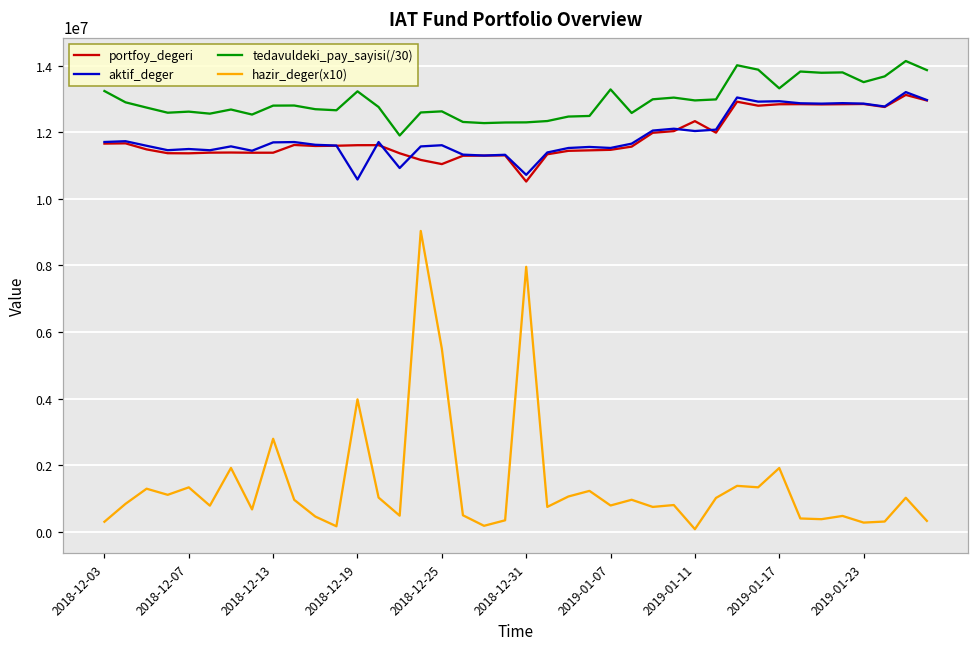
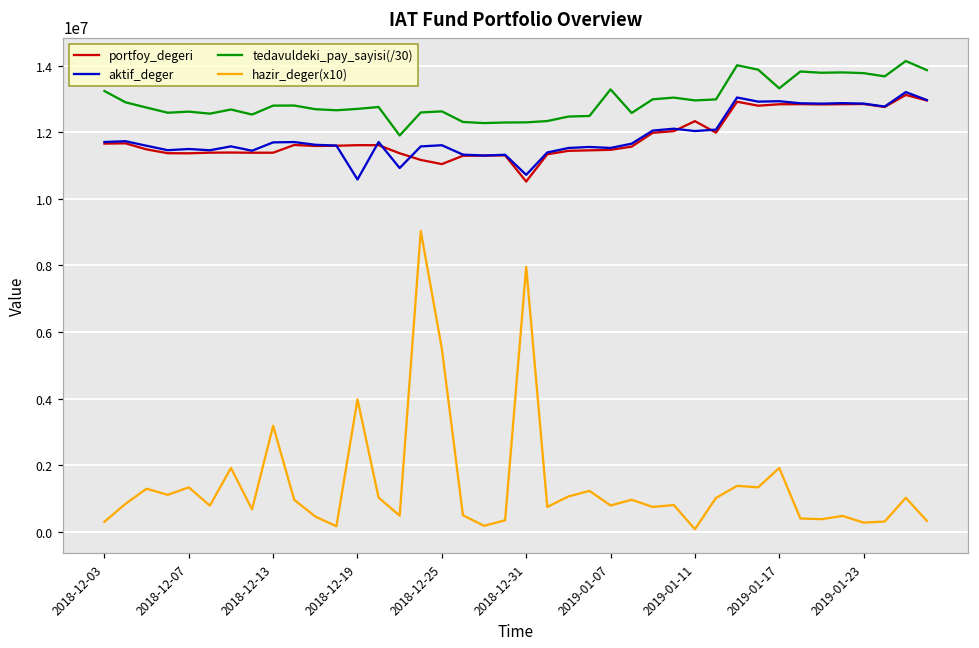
hazir_deger(x10), 2018-12-13: 2800000 -> 3200000
tedavuldeki_pay_sayisi(/30), 2018-12-19: 13200000 -> 12700000
tedavuldeki_pay_sayisi(/30), 2019-01-23: 13500000 -> 13800000
